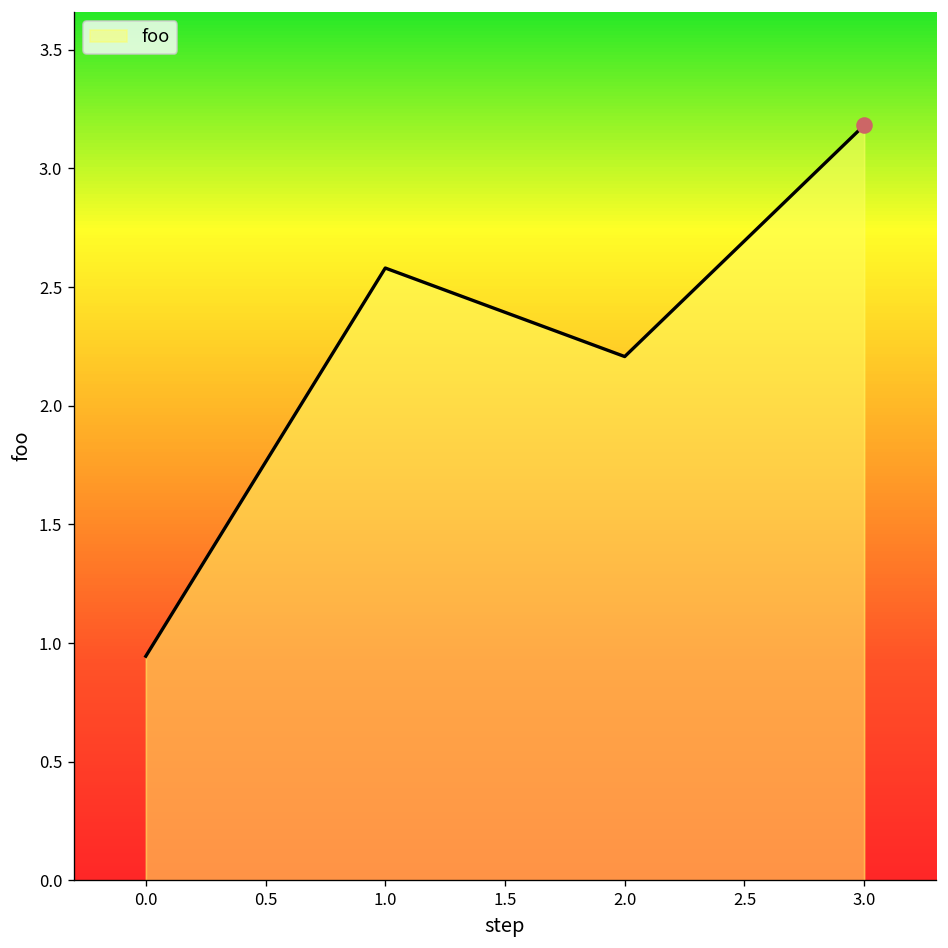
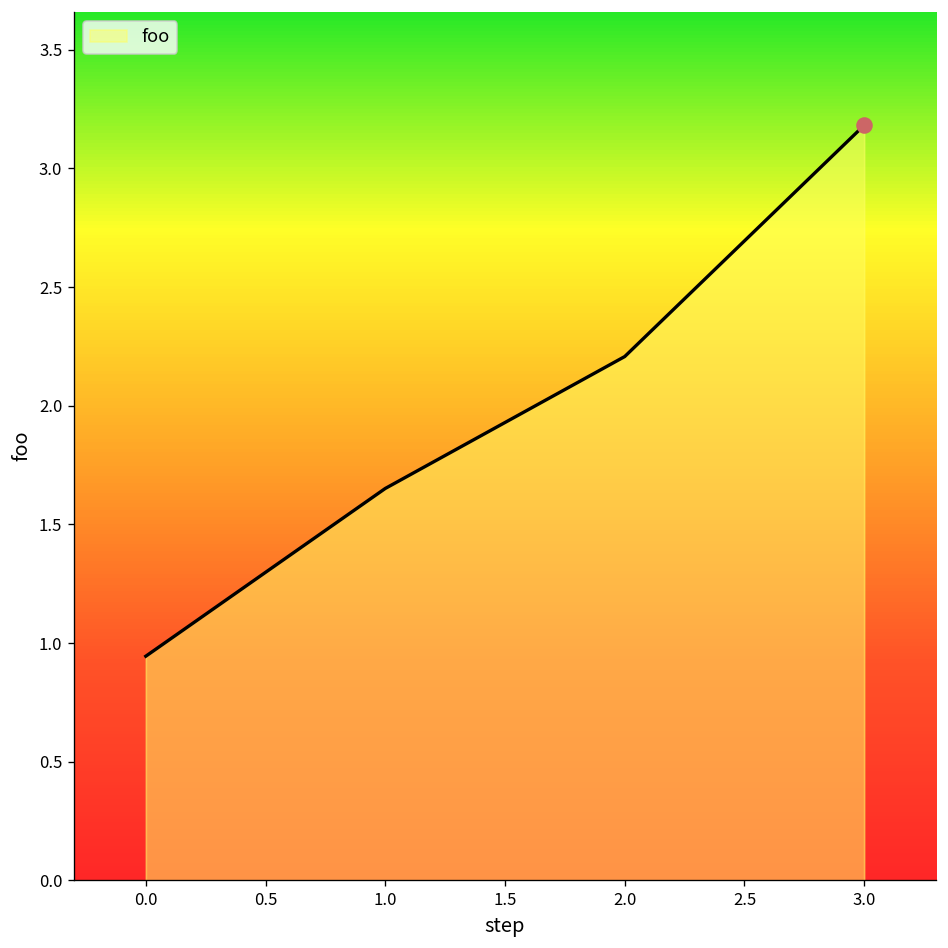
foo, 1.0: 2.58 -> 1.65
